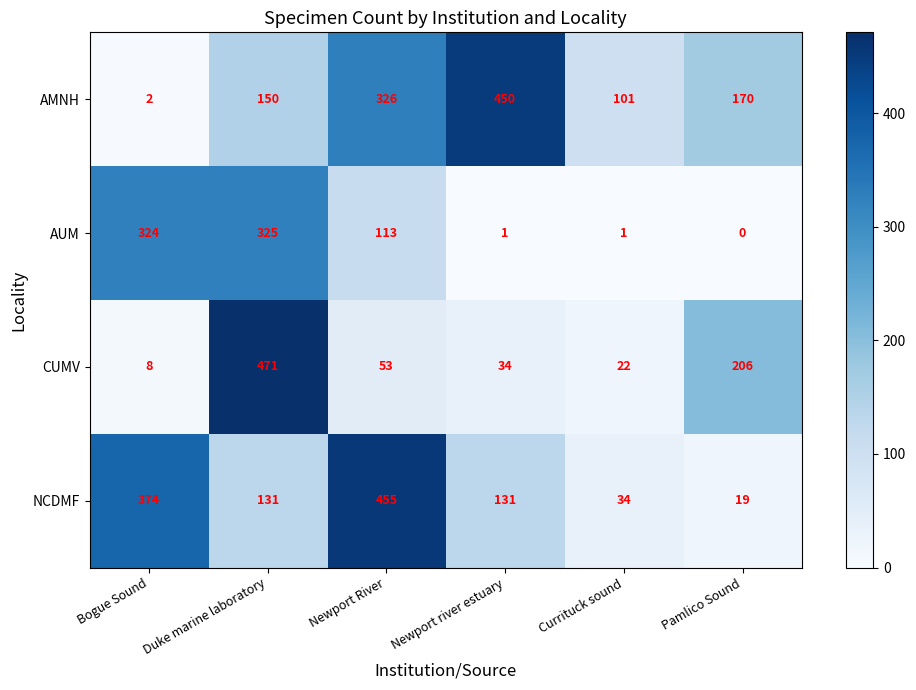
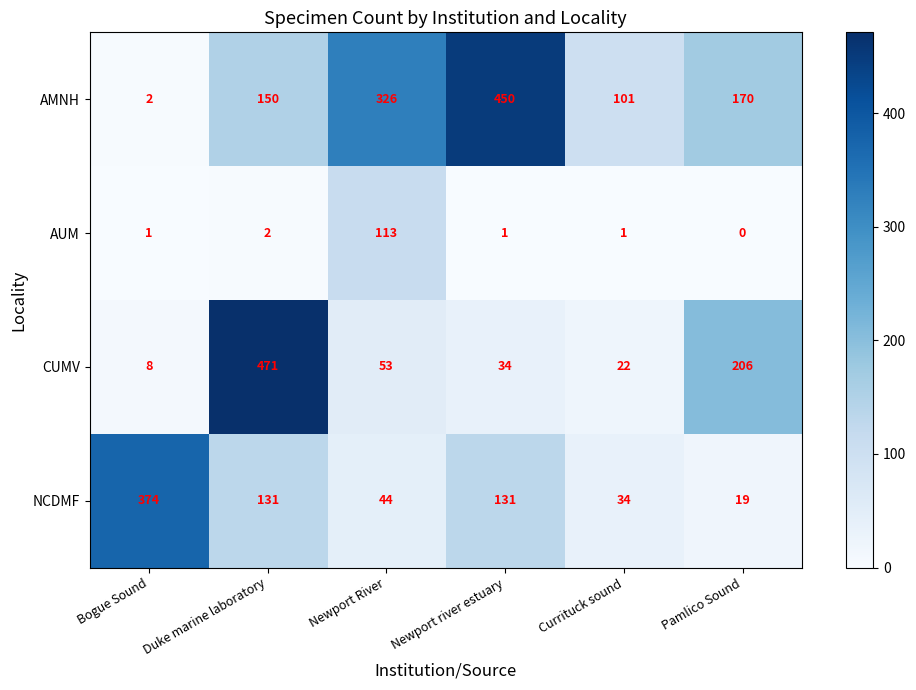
AUM, Bogue Sound: 324 -> 1
AUM, Duke marine laboratory: 325 -> 2
NCDMF, Newport River: 455 -> 44
